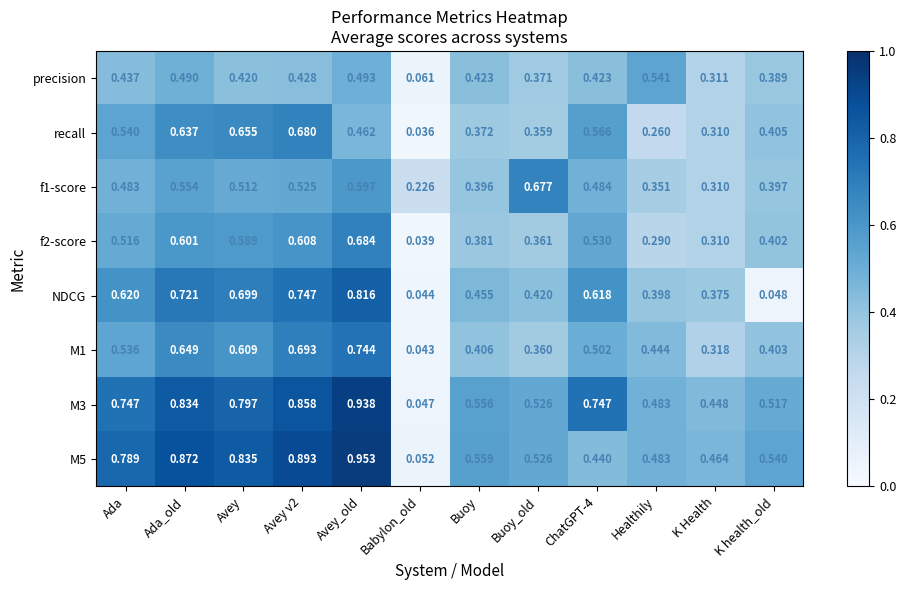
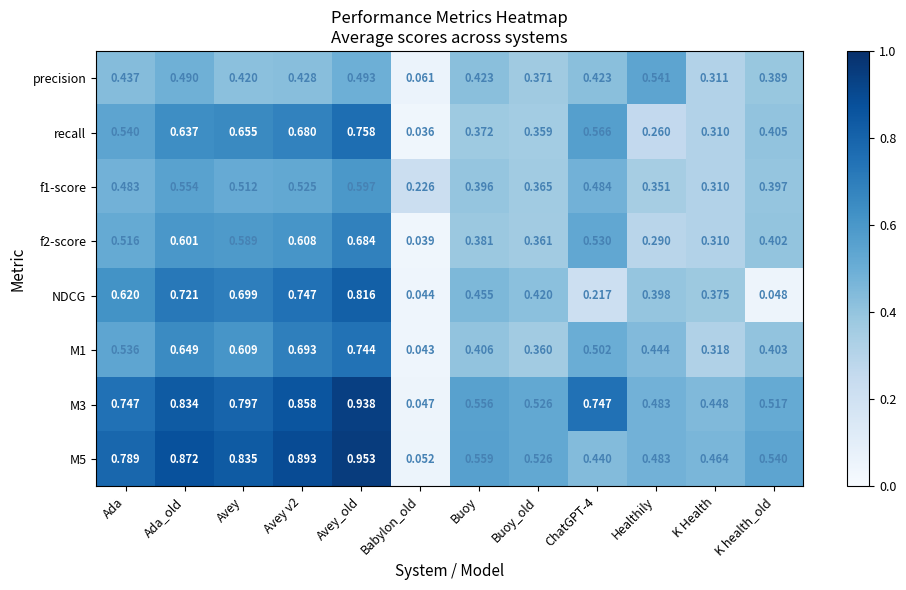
recall, Avey_old: 0.462 -> 0.758
f1-score, Buoy_old: 0.677 -> 0.365
NDCG, ChatGPT-4: 0.618 -> 0.217
